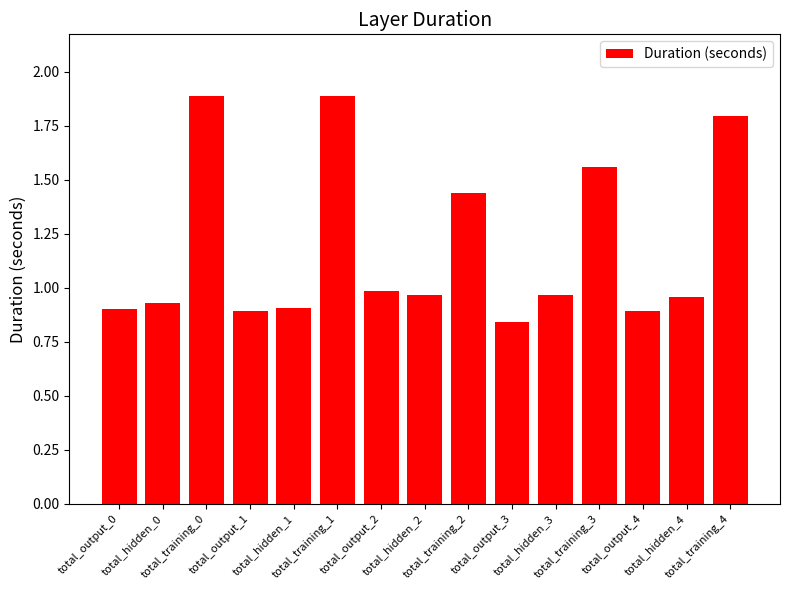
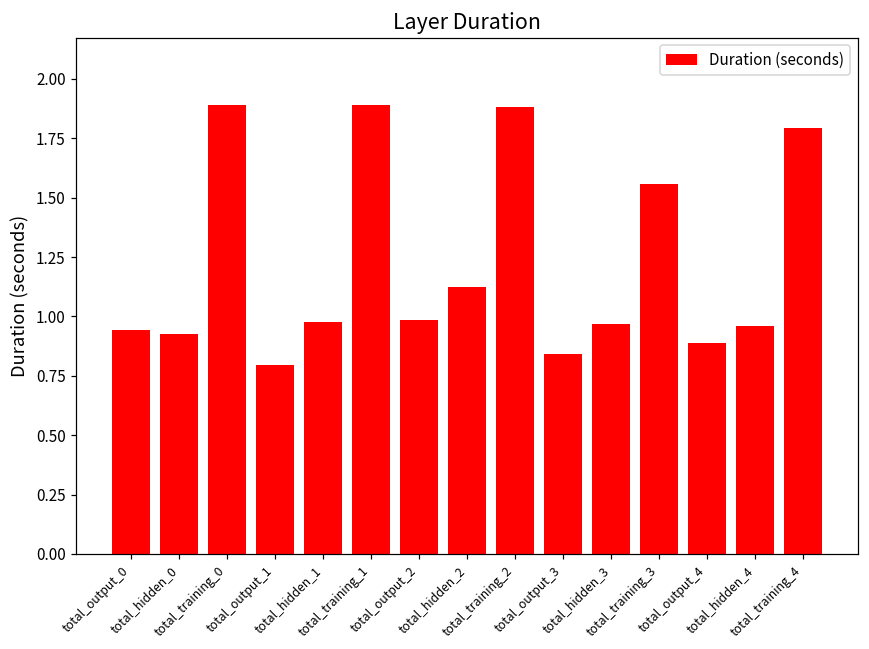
total_output_0: 0.90 -> 0.94
total_output_1: 0.89 -> 0.79
total_hidden_1: 0.91 -> 0.98
total_hidden_2: 0.96 -> 1.12
total_training_2: 1.44 -> 1.88
